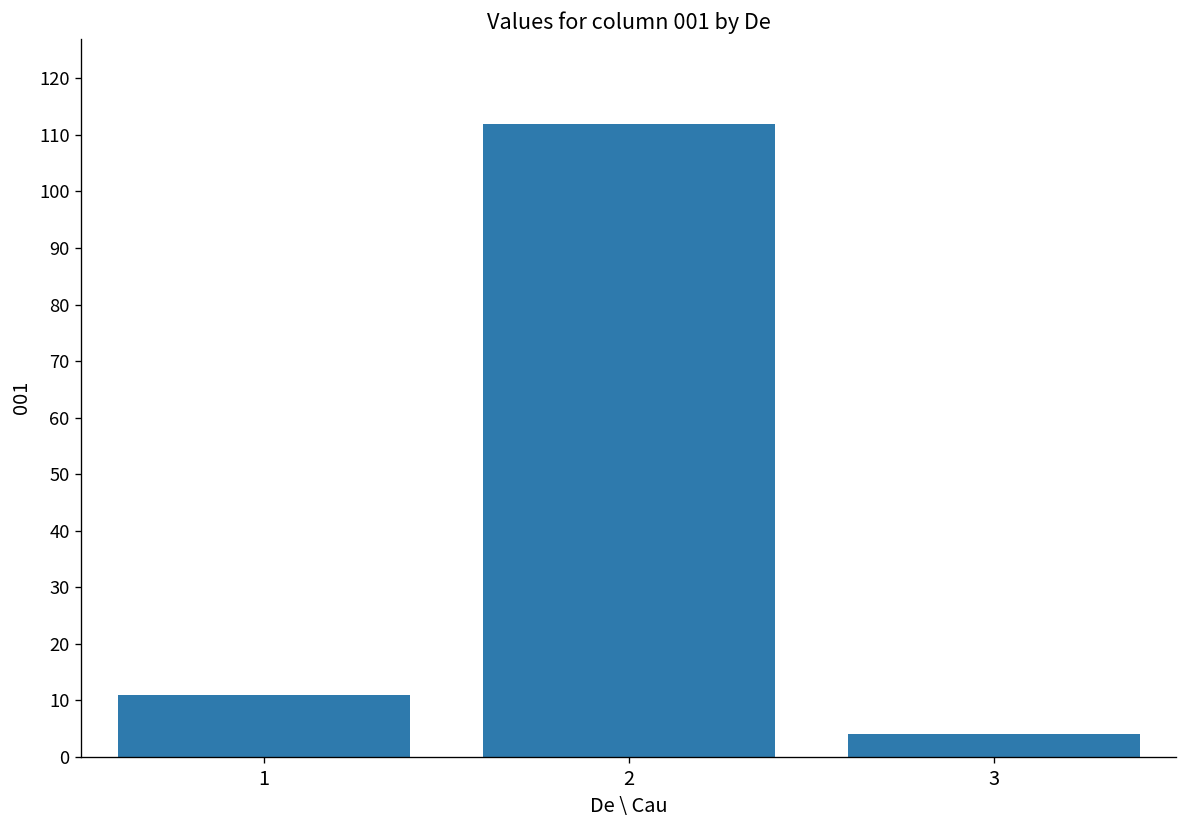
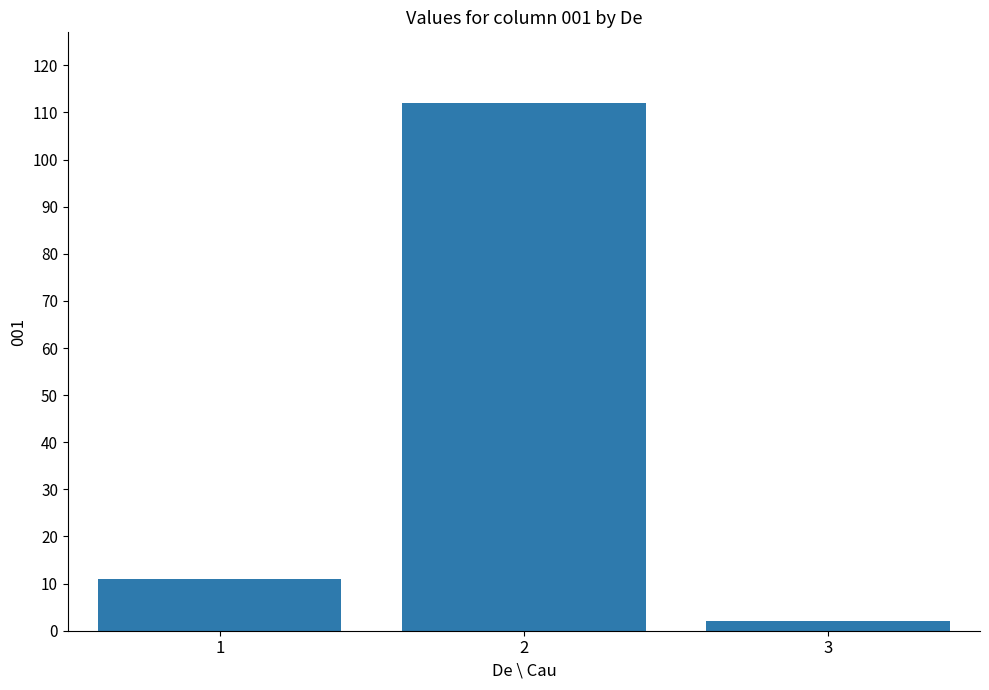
3: 4 -> 2
